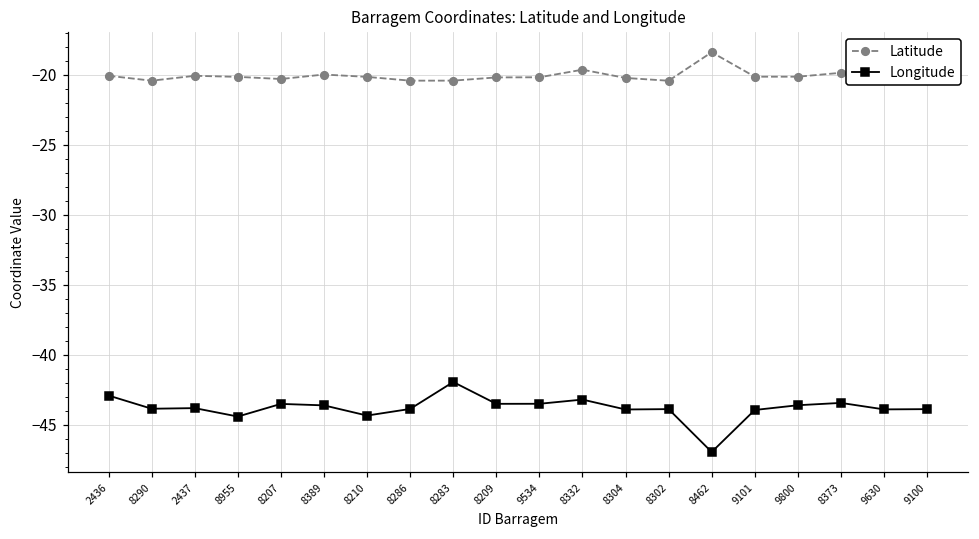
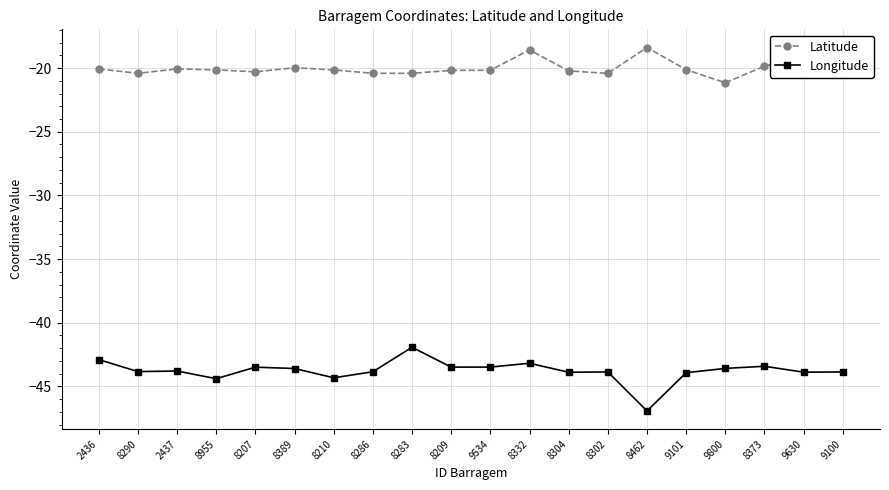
Latitude, 8332: -19.6 -> -18.6
Latitude, 9800: -20.1 -> -21.2
